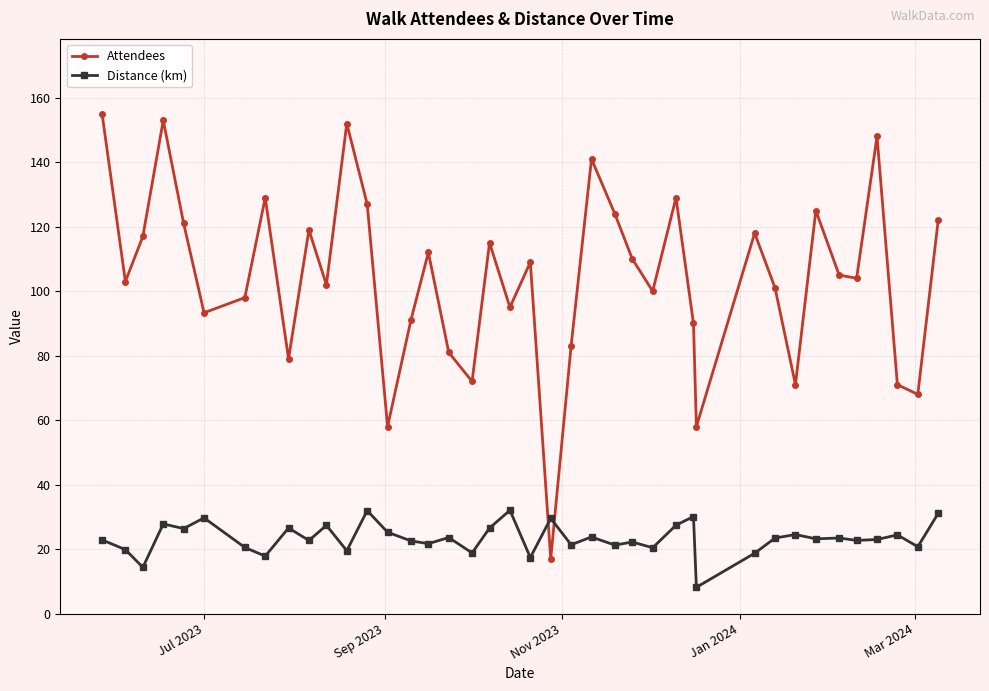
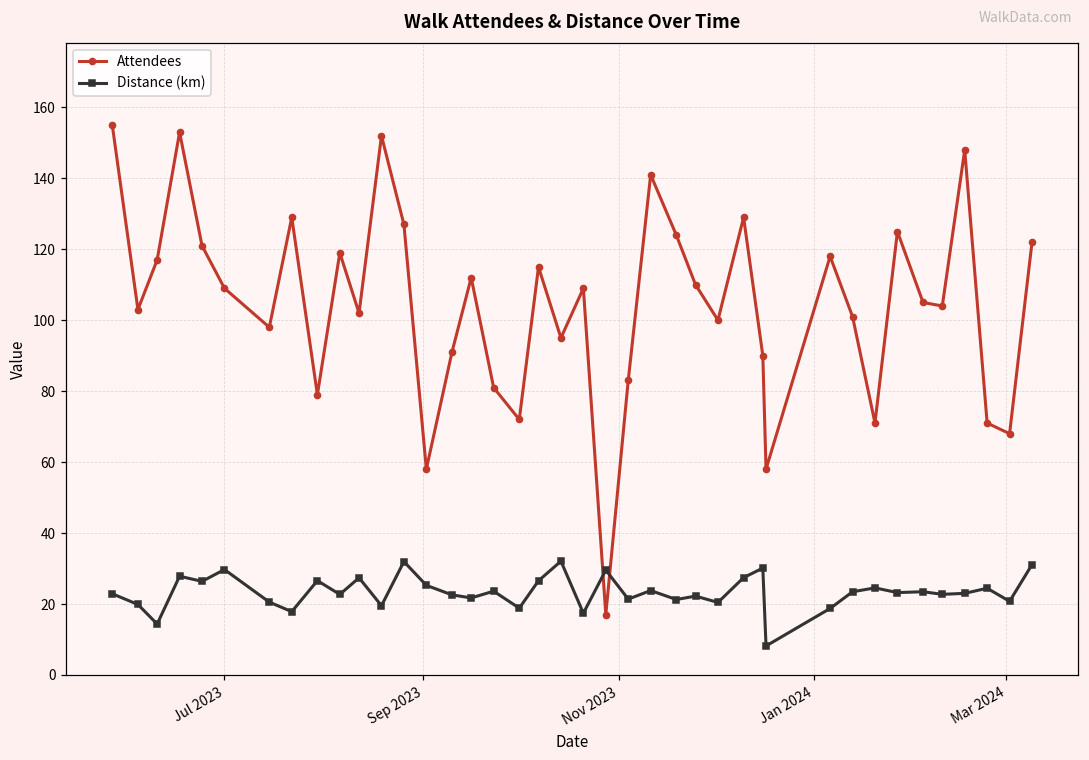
Attendees, Jul 2023: 93 -> 109
